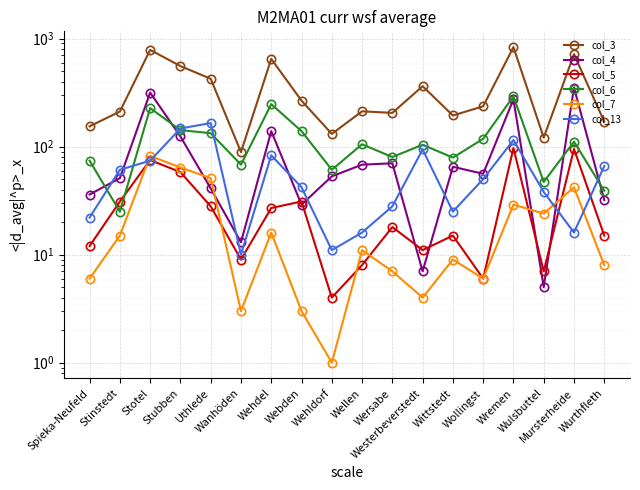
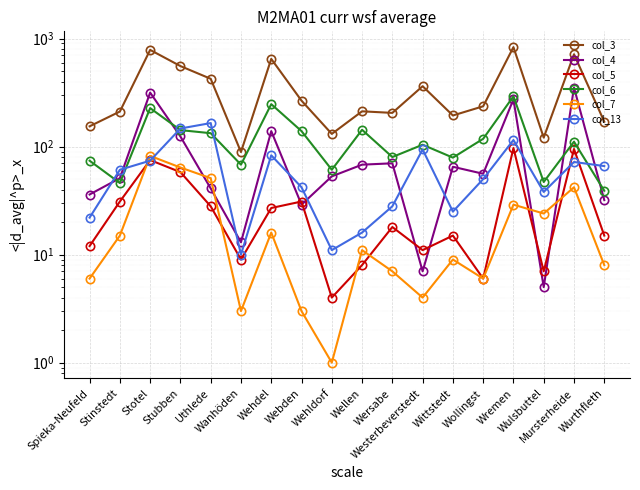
col_6, Stinstedt: 25 -> 46
col_6, Wellen: 110 -> 140
col_13, Mursterheide: 16 -> 70
